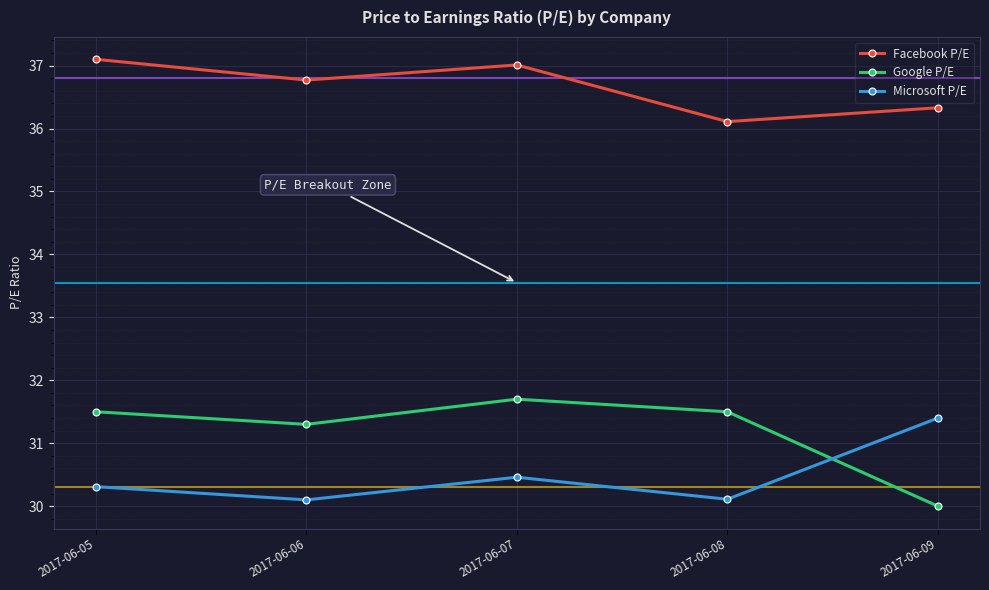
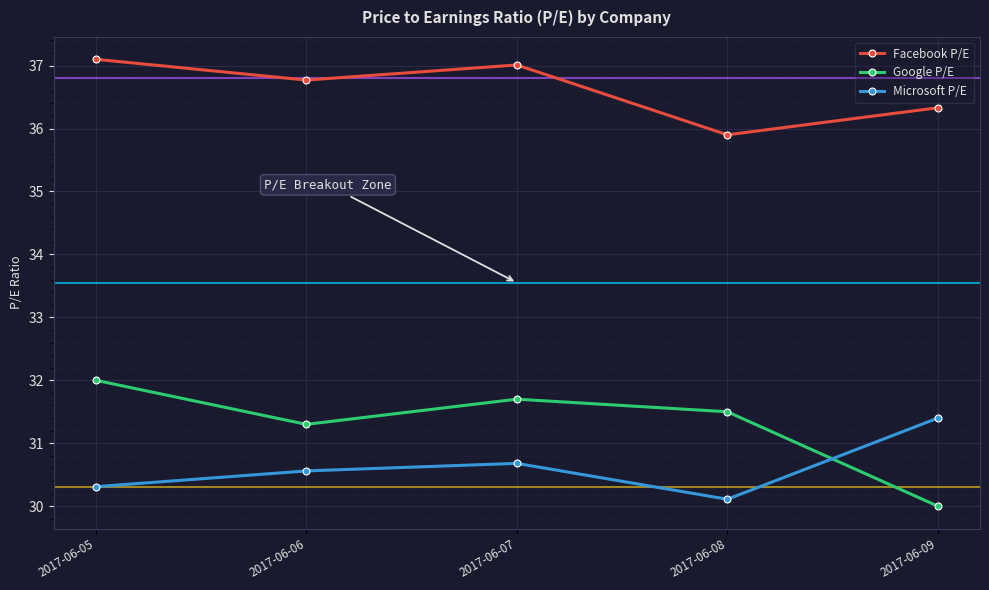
Google P/E, 2017-06-05: 31.5 -> 32.0
Microsoft P/E, 2017-06-06: 30.1 -> 30.6
Microsoft P/E, 2017-06-07: 30.5 -> 30.7
Facebook P/E, 2017-06-08: 36.1 -> 35.9
